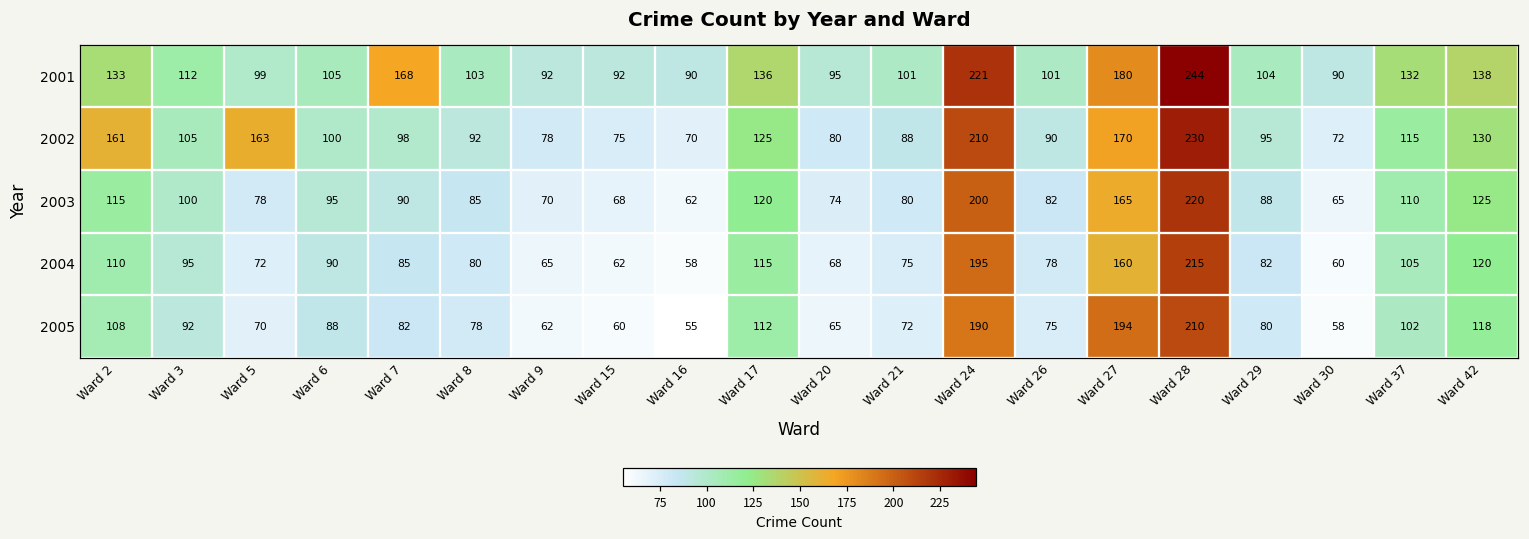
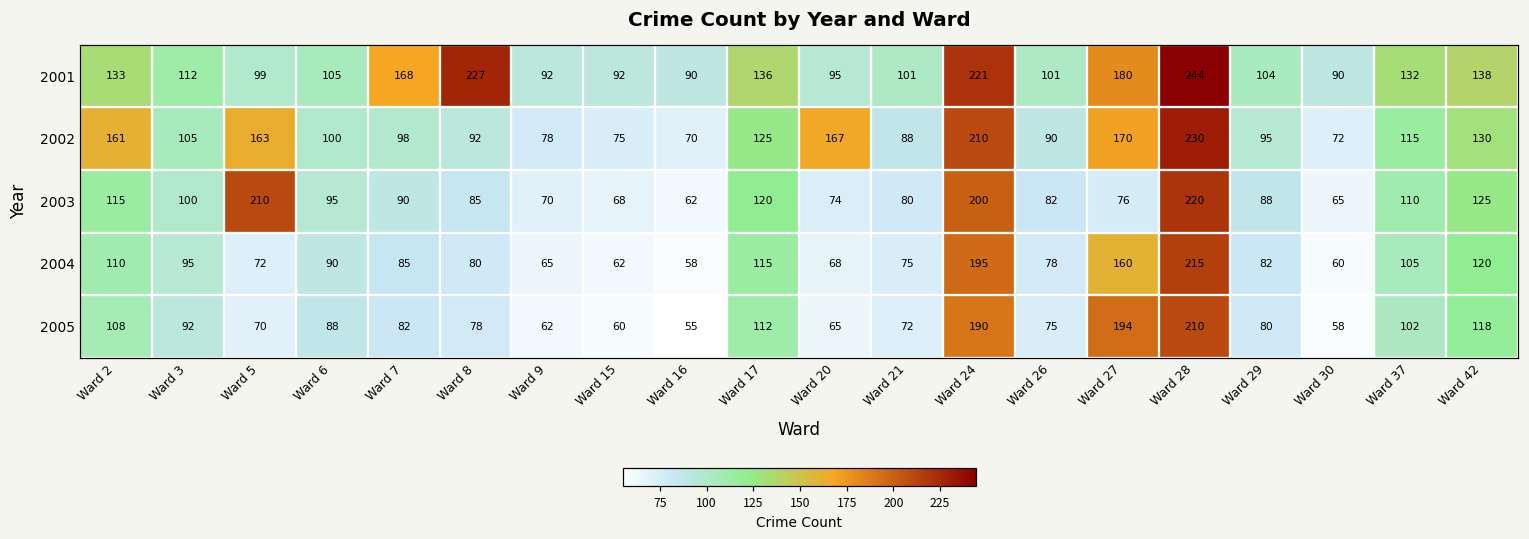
2001, Ward 8: 103 -> 227
2002, Ward 20: 80 -> 167
2003, Ward 5: 78 -> 210
2003, Ward 27: 165 -> 76
